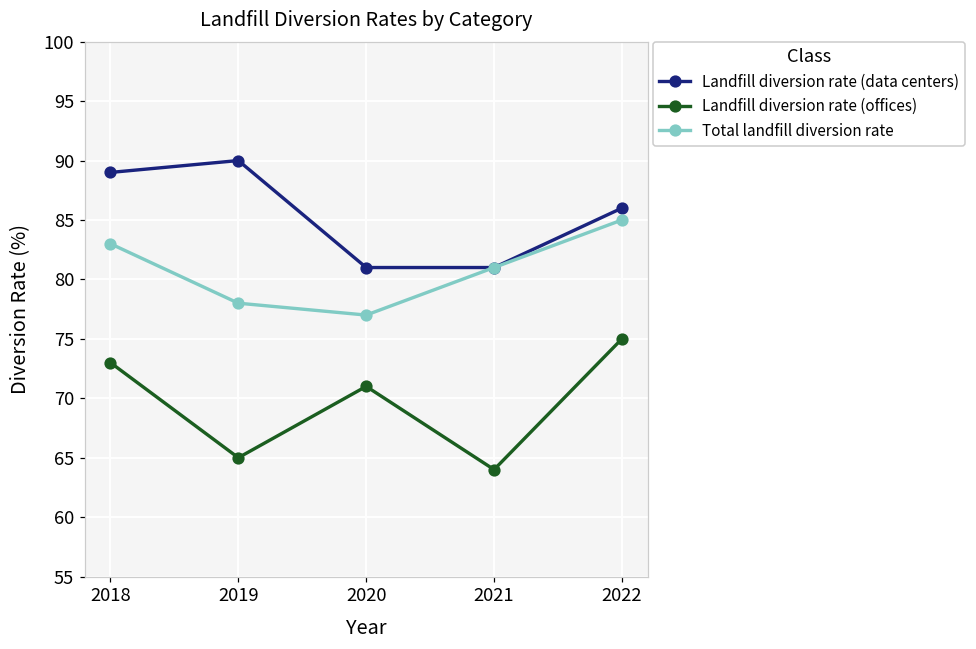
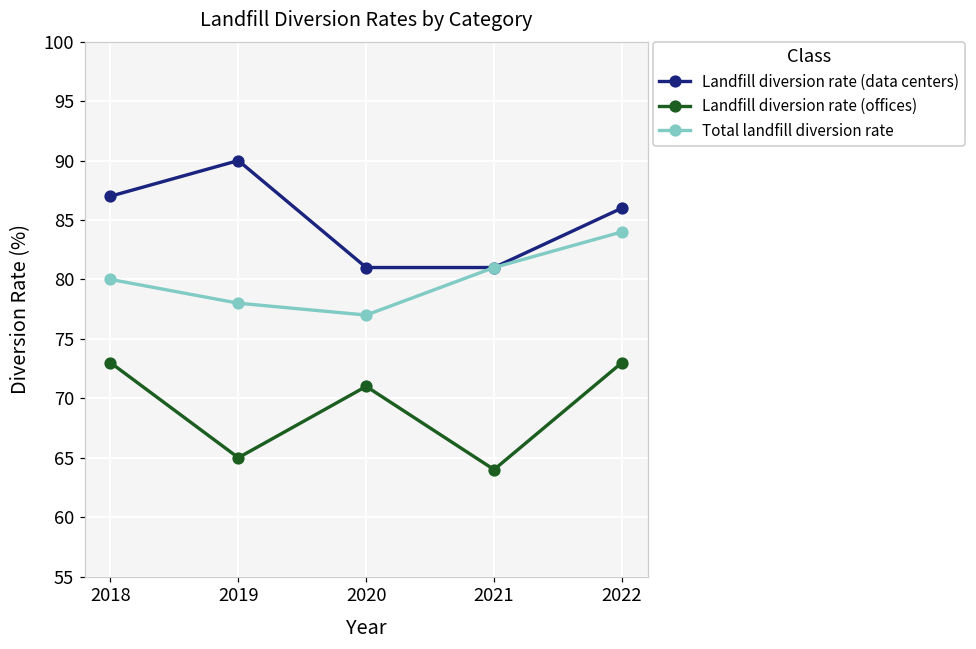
Landfill diversion rate (data centers), 2018: 89 -> 87
Total landfill diversion rate, 2018: 83 -> 80
Landfill diversion rate (offices), 2022: 75 -> 73
Total landfill diversion rate, 2022: 85 -> 84
